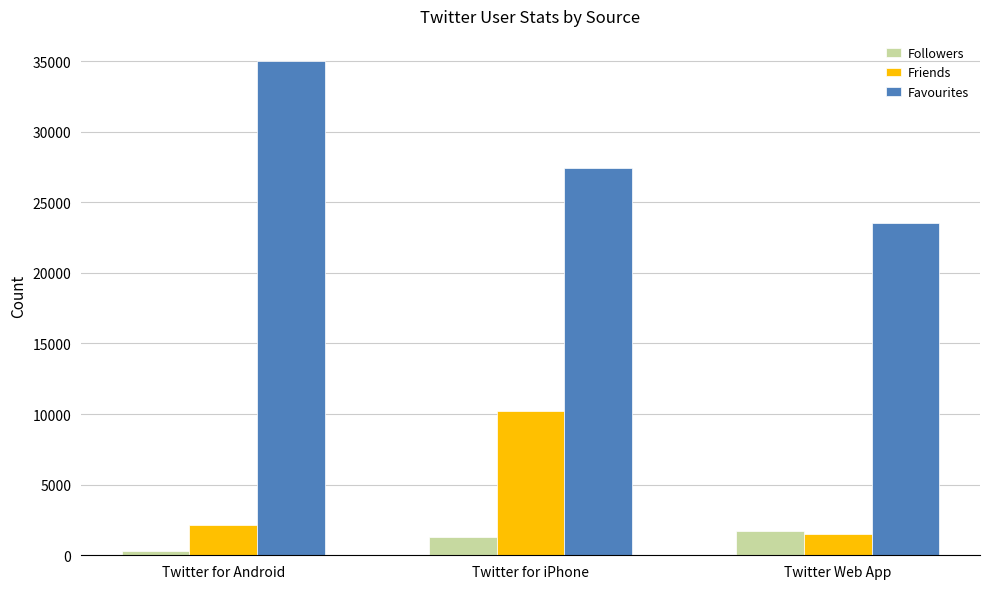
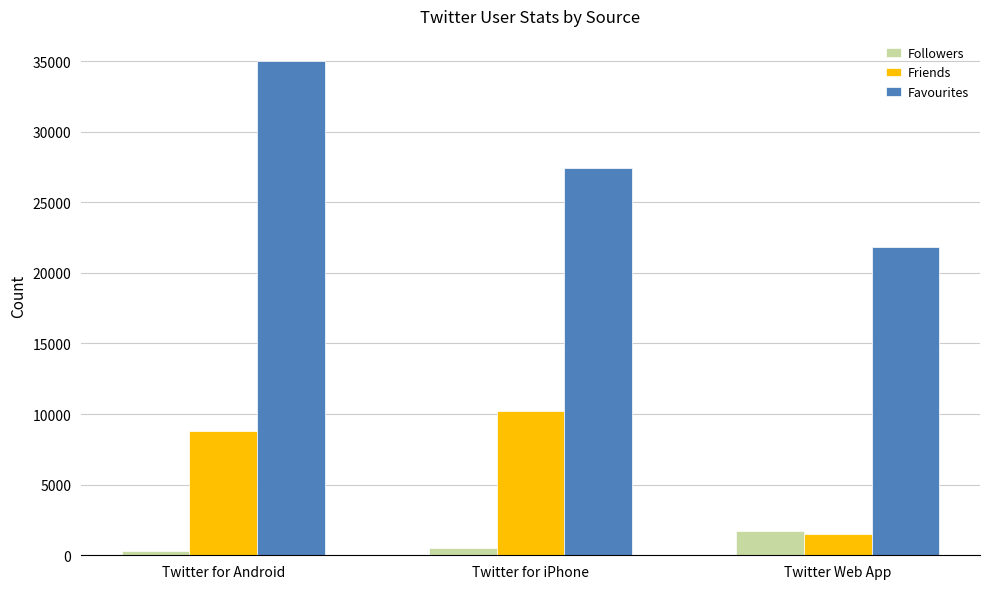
Friends, Twitter for Android: 2100 -> 8800
Followers, Twitter for iPhone: 1300 -> 500
Favourites, Twitter Web App: 23500 -> 21800
